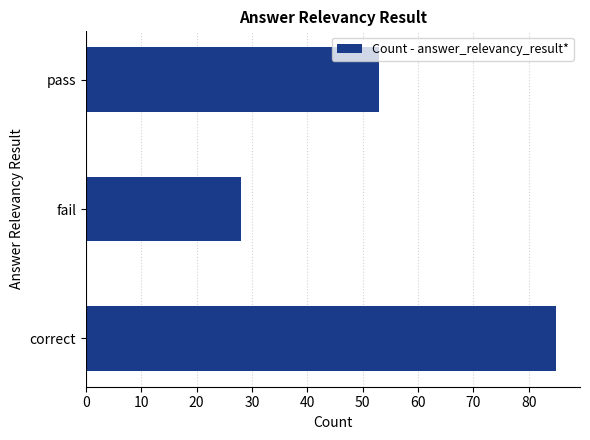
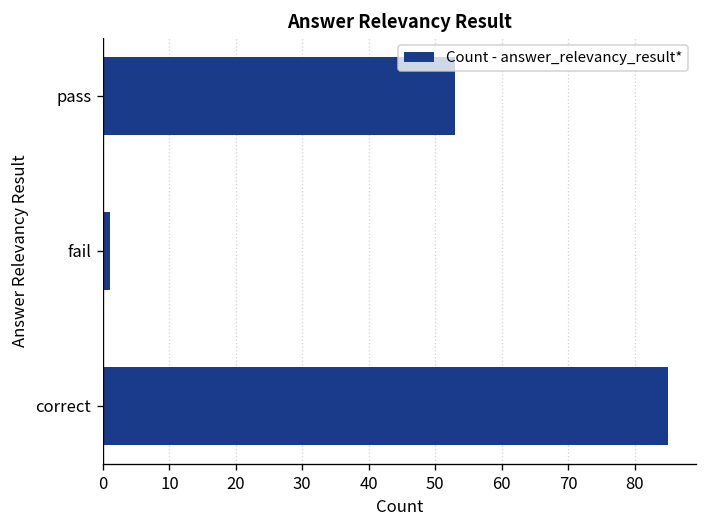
fail: 28 -> 1
